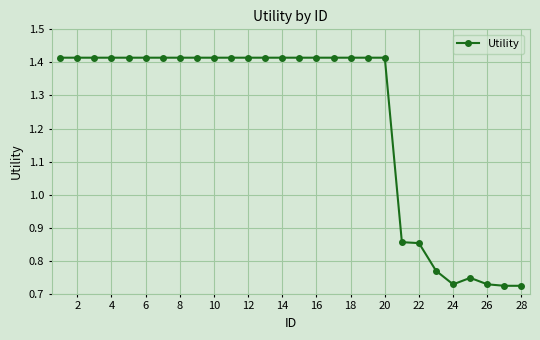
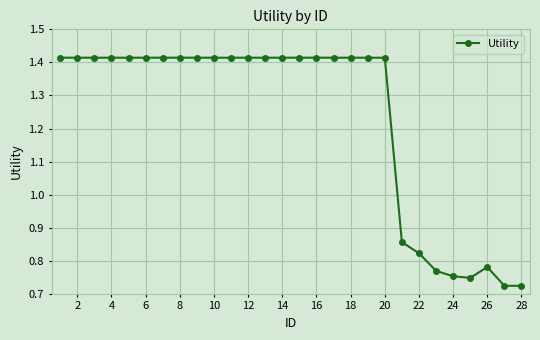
22: 0.85 -> 0.82
24: 0.73 -> 0.75
26: 0.73 -> 0.78
